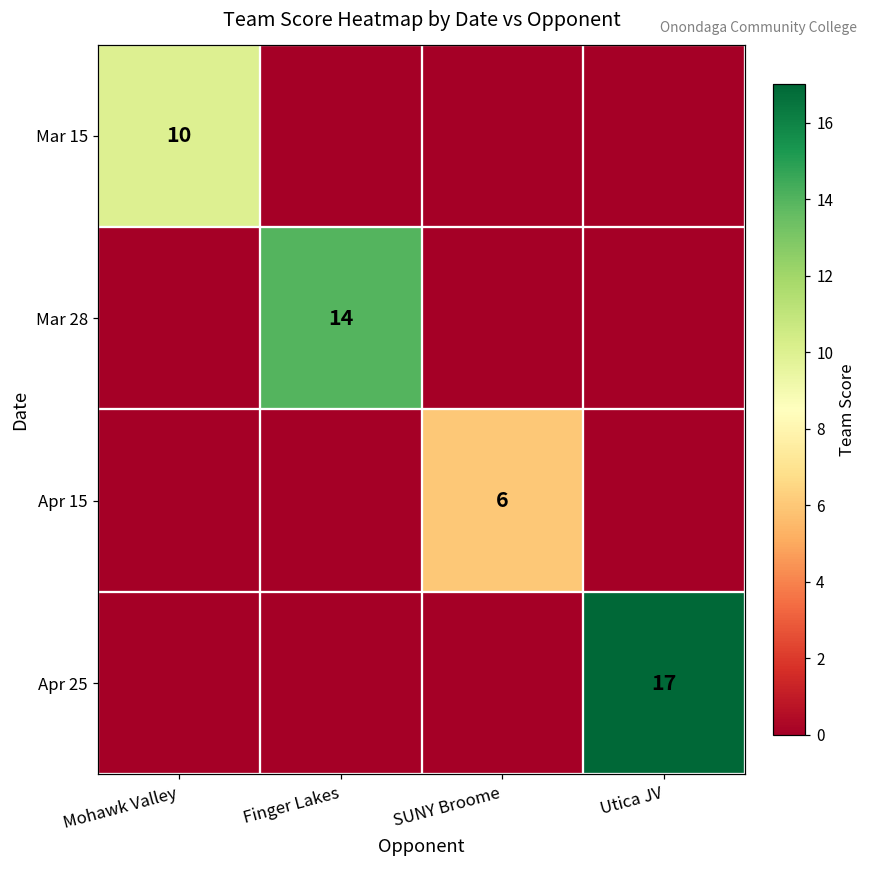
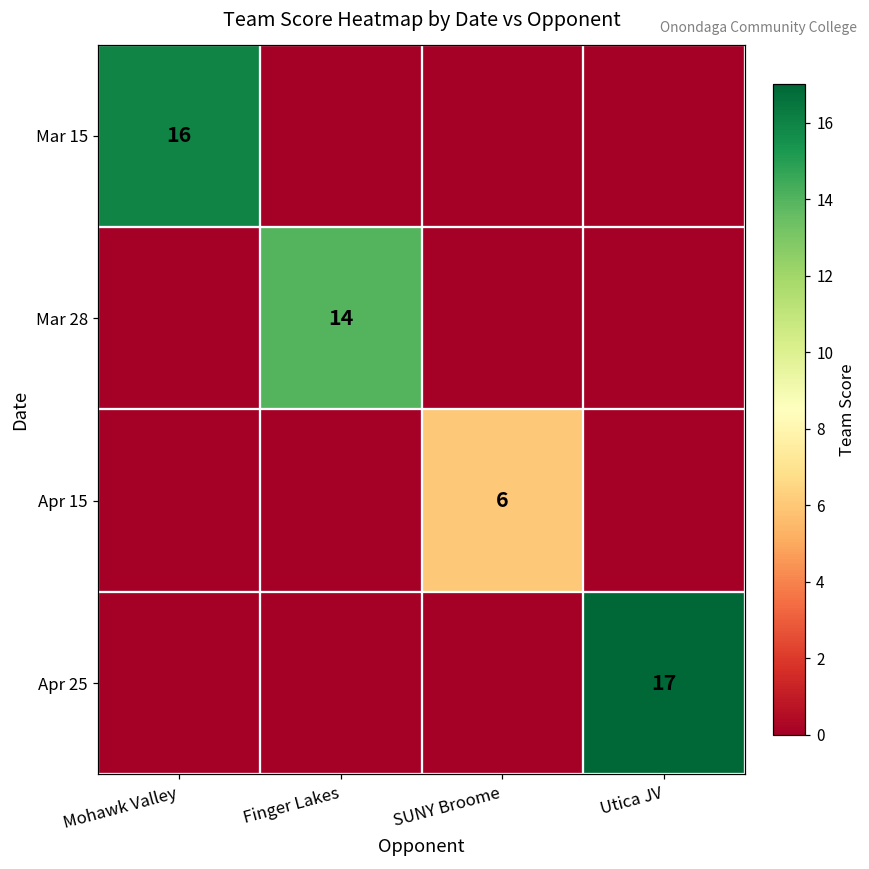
Mar 15, Mohawk Valley: 10 -> 16
